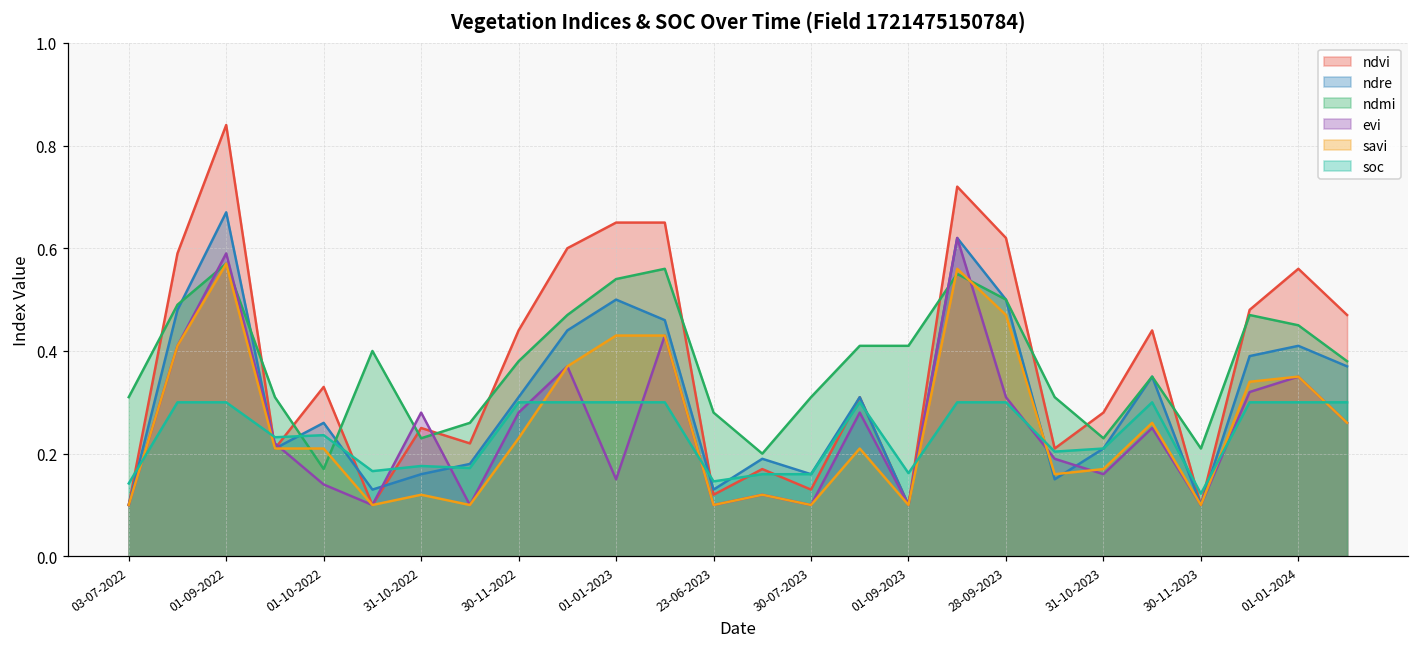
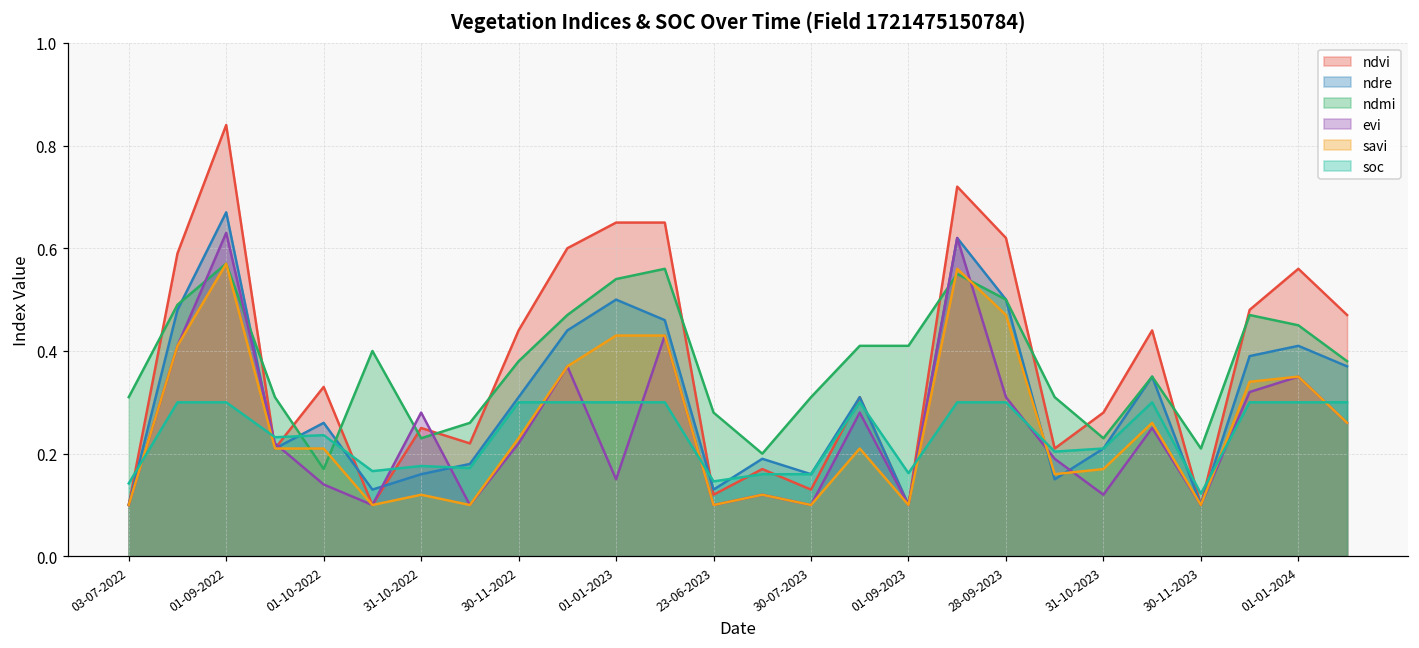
evi, 01-09-2022: 0.59 -> 0.63
evi, 30-11-2022: 0.28 -> 0.22
evi, 31-10-2023: 0.16 -> 0.12
